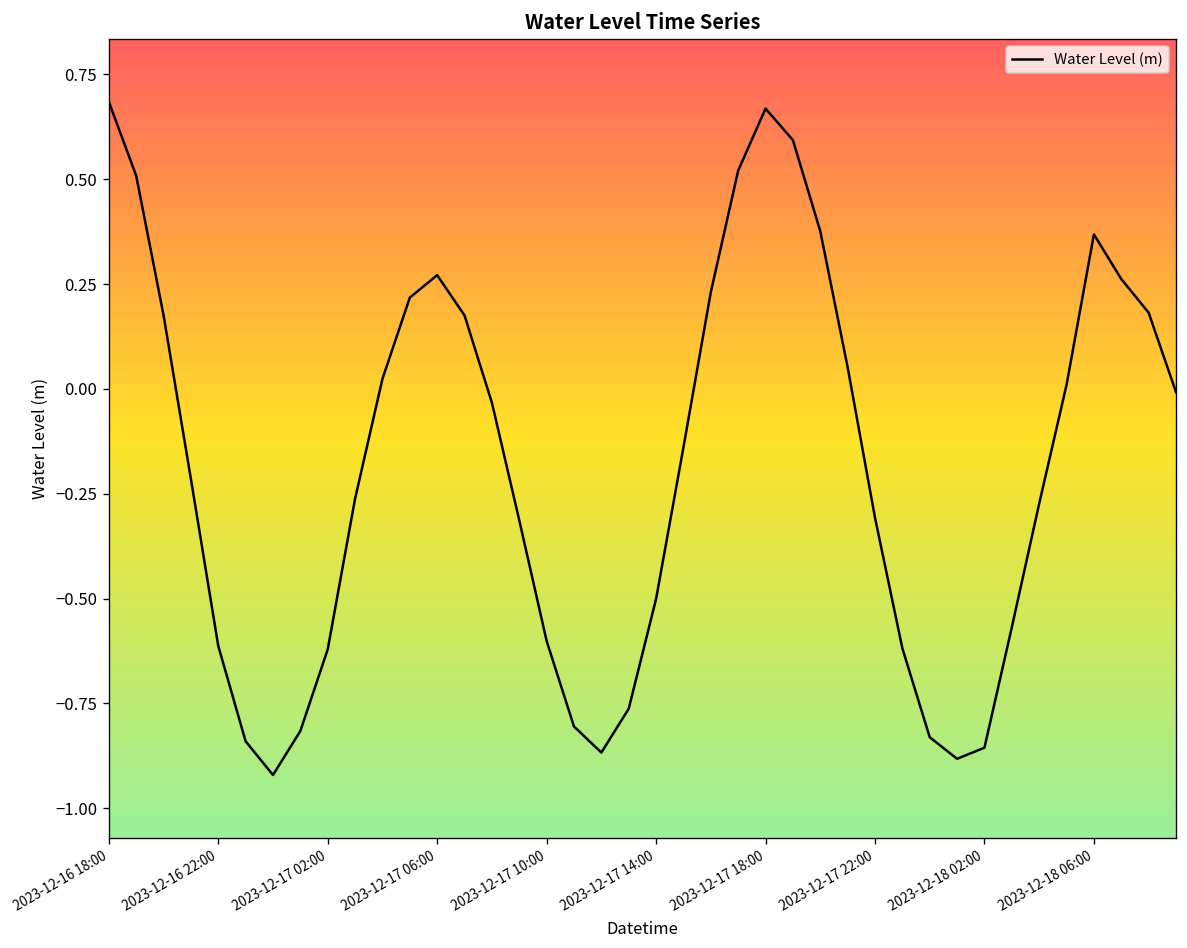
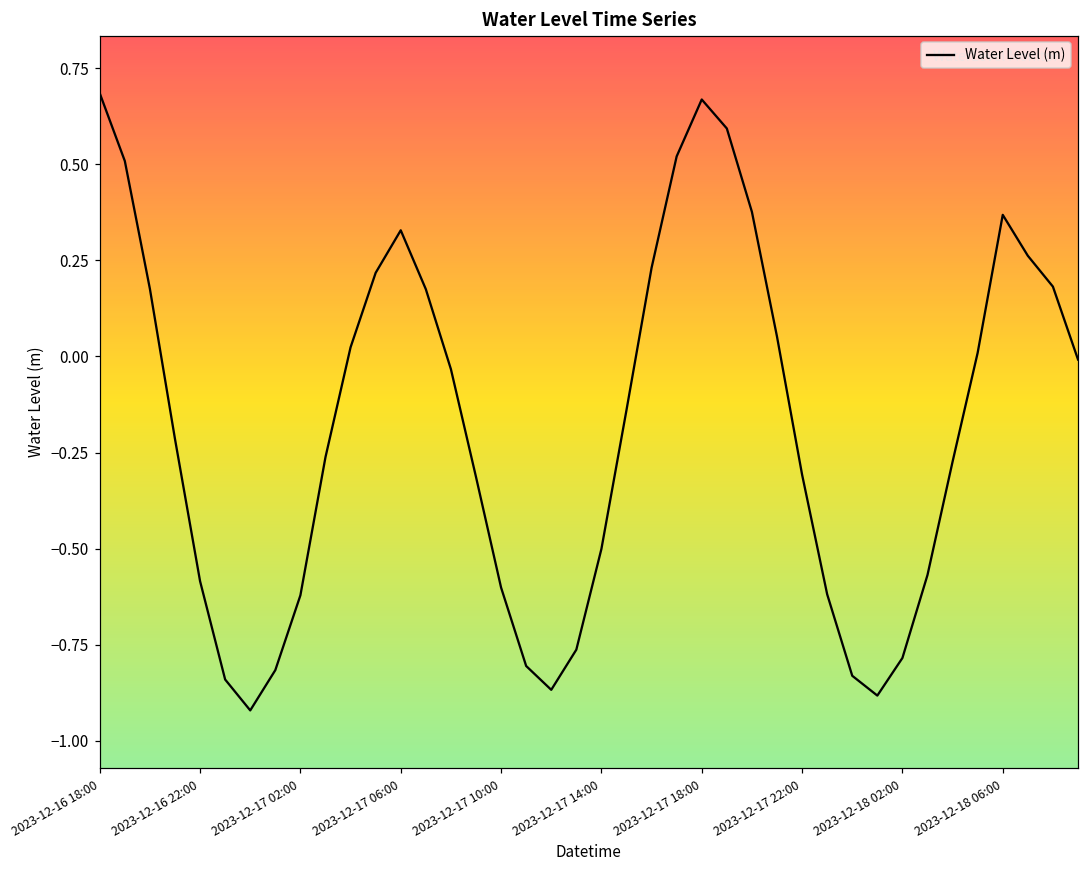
2023-12-16 22:00: -0.61 -> -0.58
2023-12-17 06:00: 0.27 -> 0.33
2023-12-18 02:00: -0.86 -> -0.78
